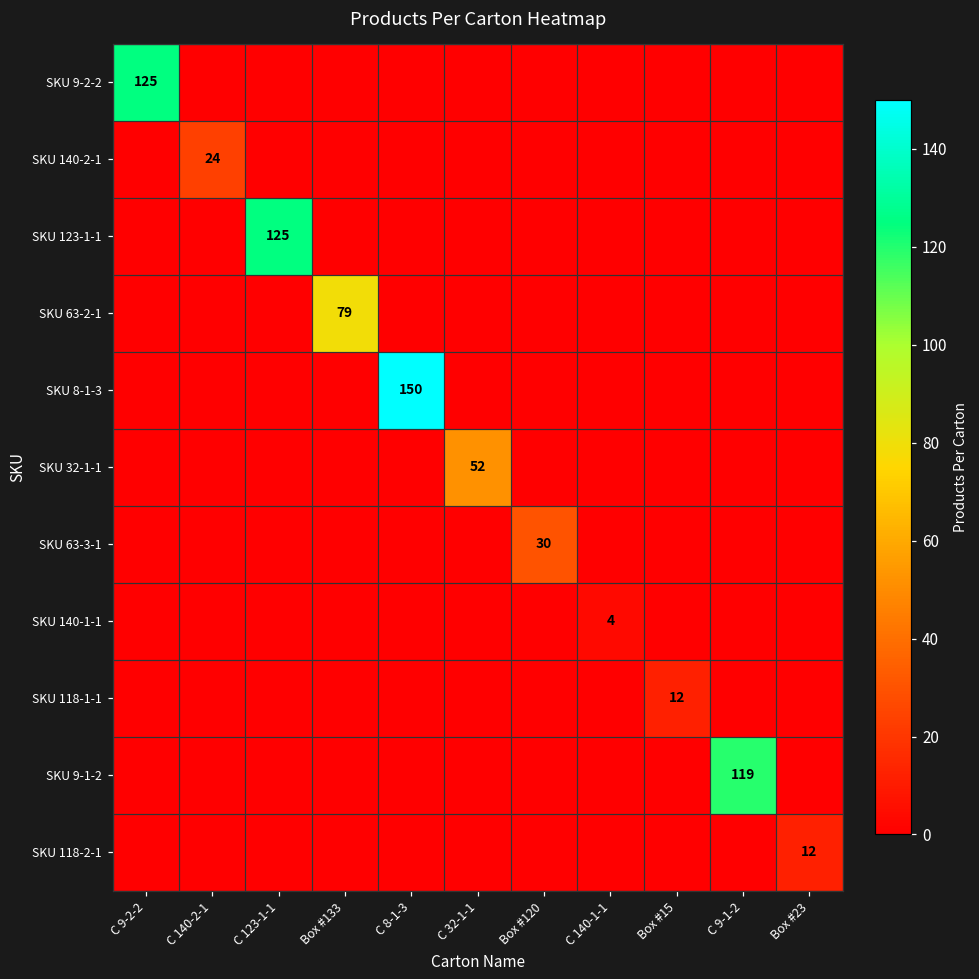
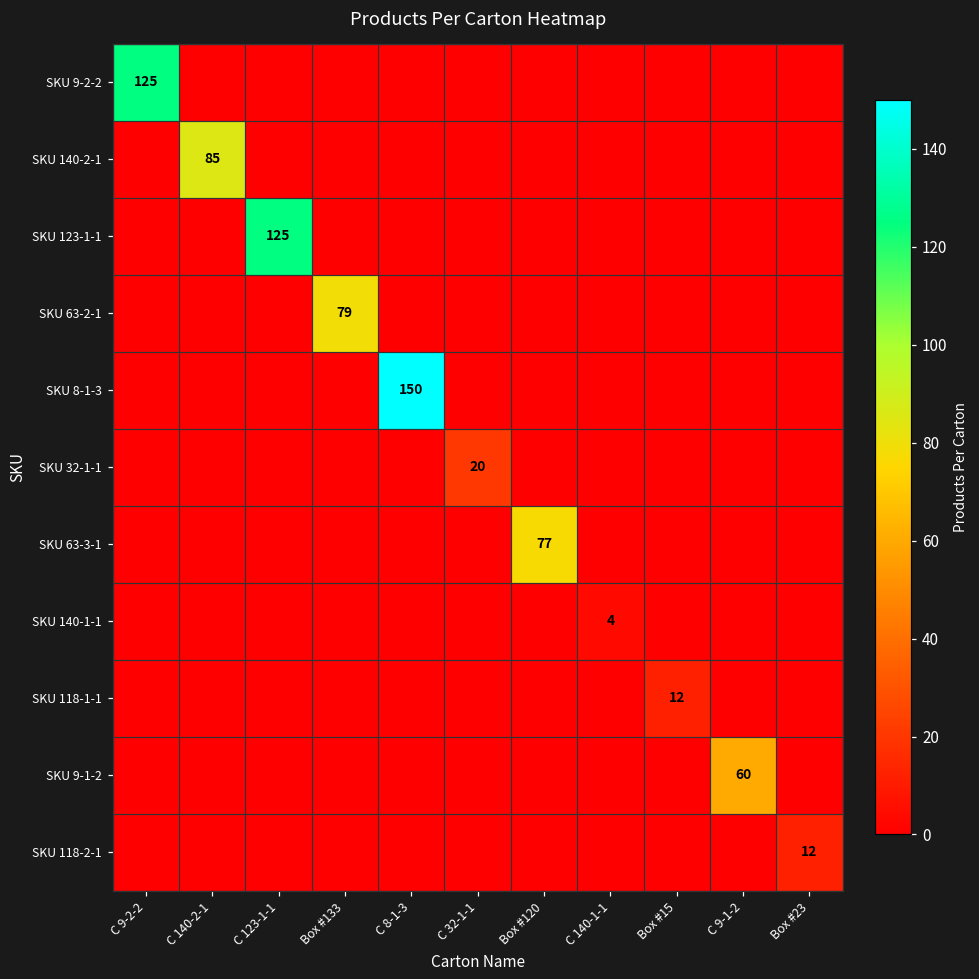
SKU 140-2-1, C 140-2-1: 24 -> 85
SKU 32-1-1, C 32-1-1: 52 -> 20
SKU 63-3-1, Box #120: 30 -> 77
SKU 9-1-2, C 9-1-2: 119 -> 60
